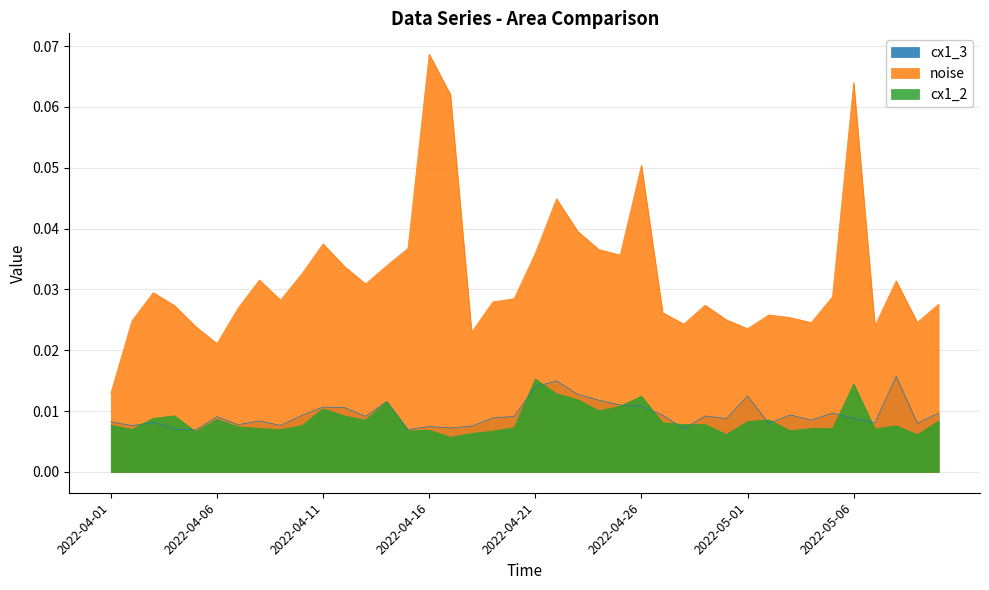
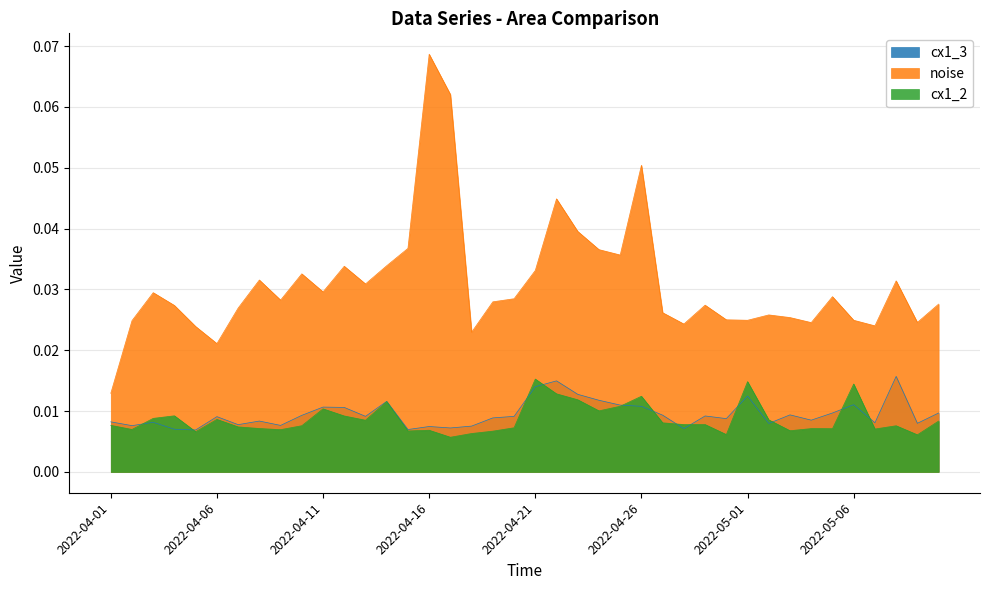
noise, 2022-04-11: 0.037 -> 0.030
noise, 2022-04-21: 0.036 -> 0.033
noise, 2022-05-01: 0.024 -> 0.025
cx1_2, 2022-05-01: 0.008 -> 0.015
cx1_3, 2022-05-06: 0.009 -> 0.011
noise, 2022-05-06: 0.064 -> 0.025
